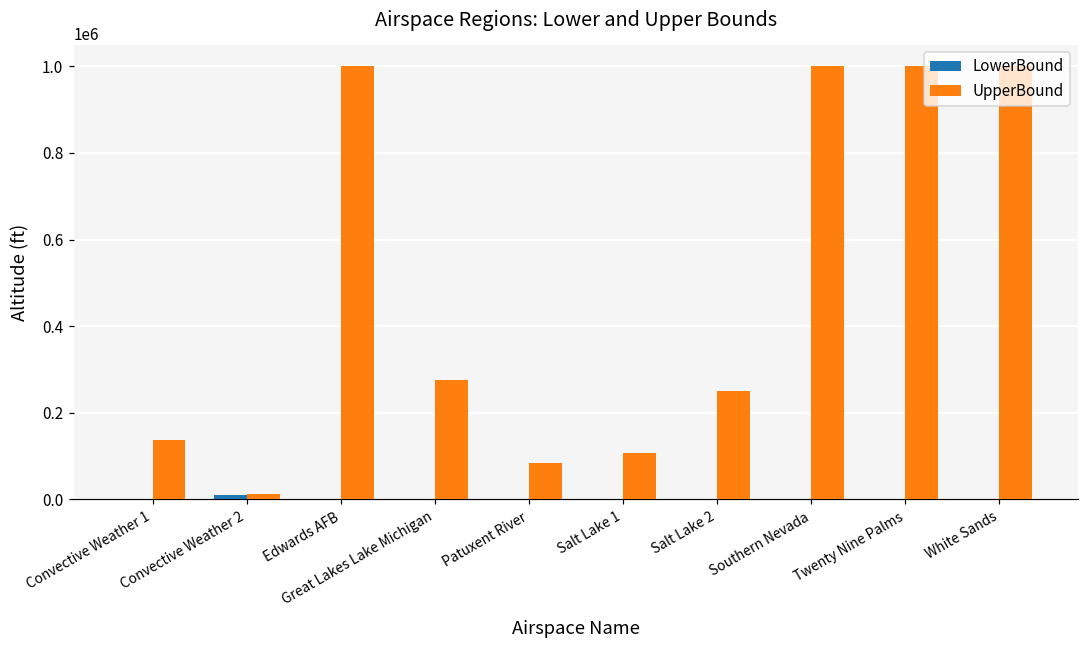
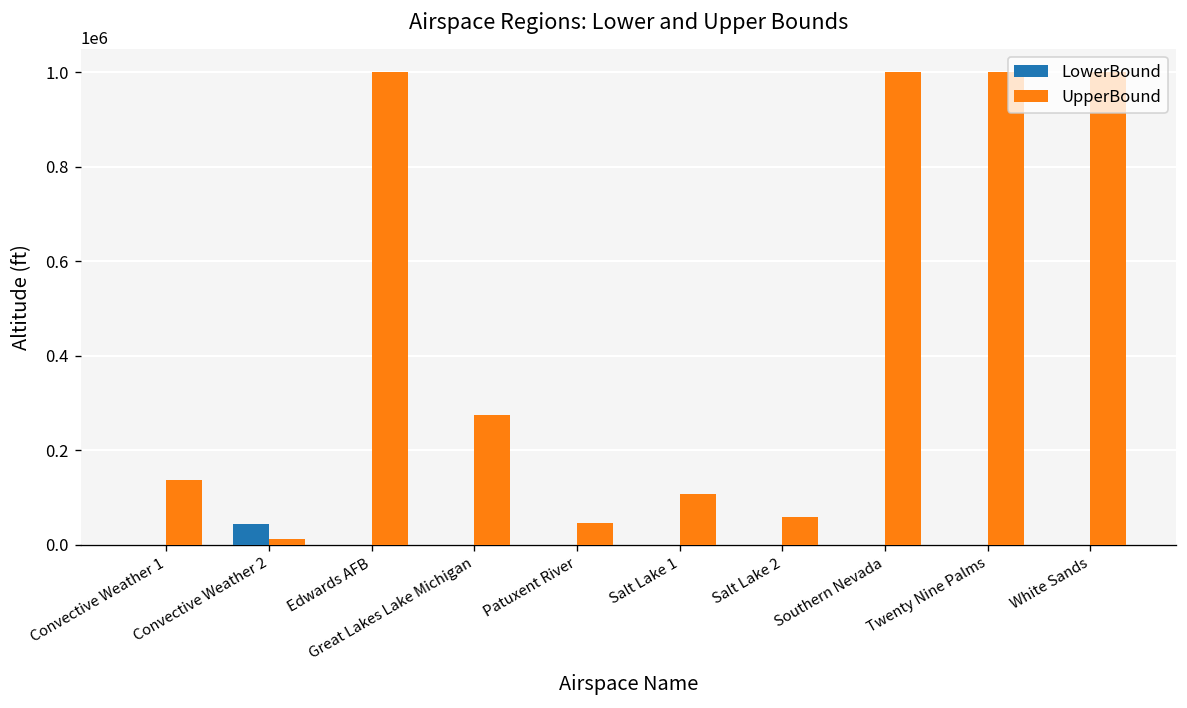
LowerBound, Convective Weather 2: 10000 -> 40000
UpperBound, Patuxent River: 90000 -> 50000
UpperBound, Salt Lake 2: 250000 -> 60000
